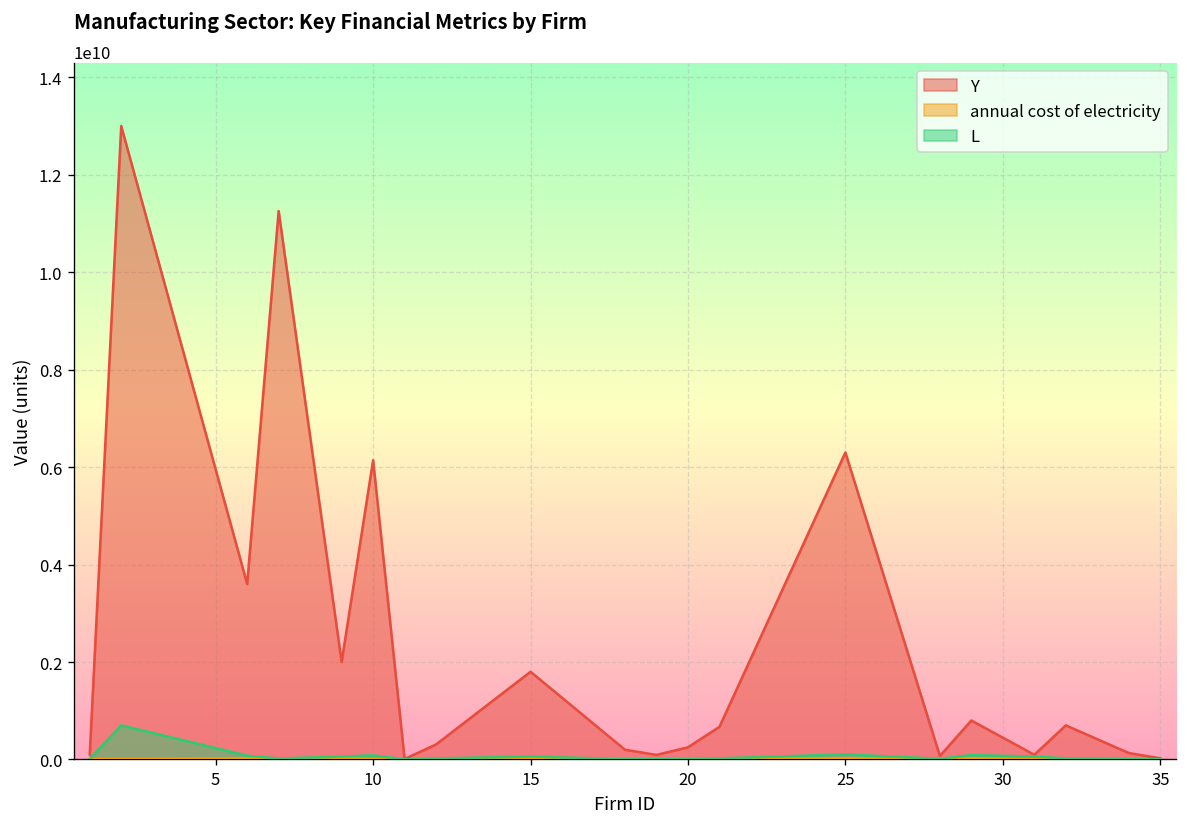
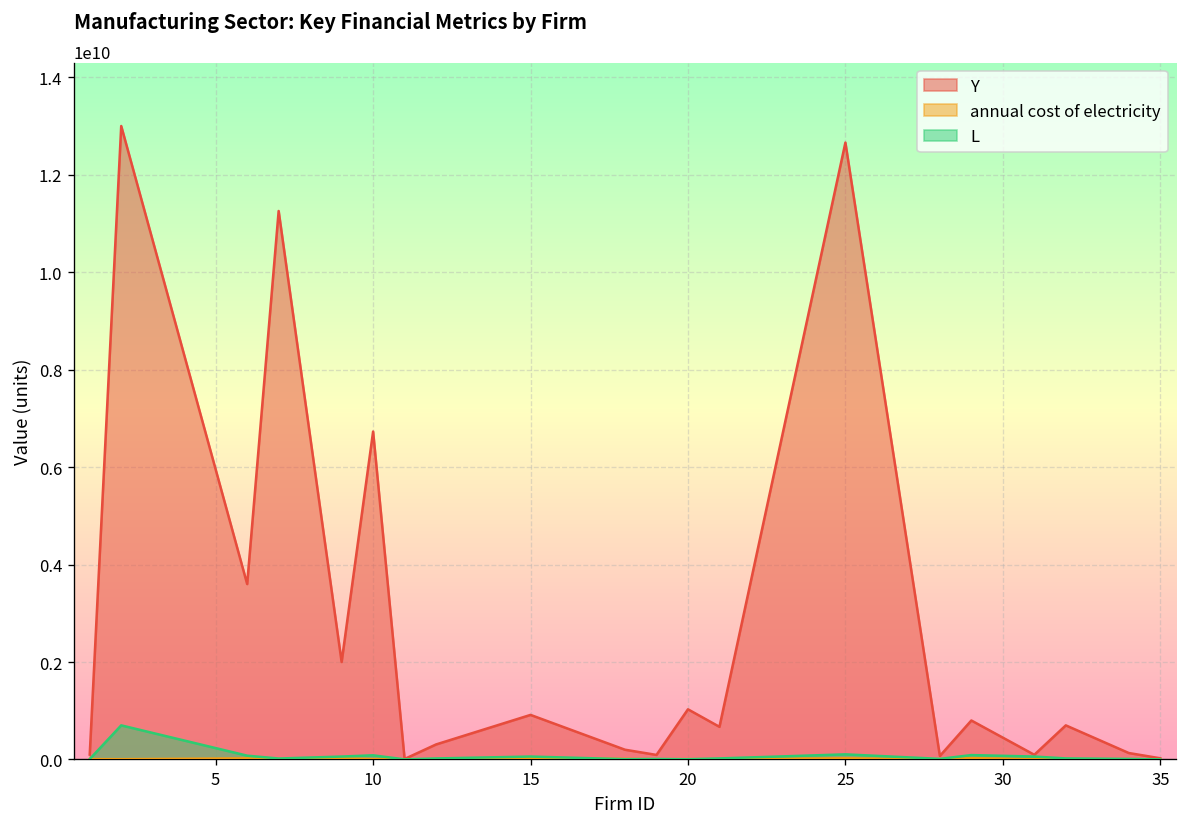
Y, 10: 6100000000 -> 6700000000
Y, 15: 1800000000 -> 900000000
Y, 20: 300000000 -> 1000000000
Y, 25: 6300000000 -> 12700000000
